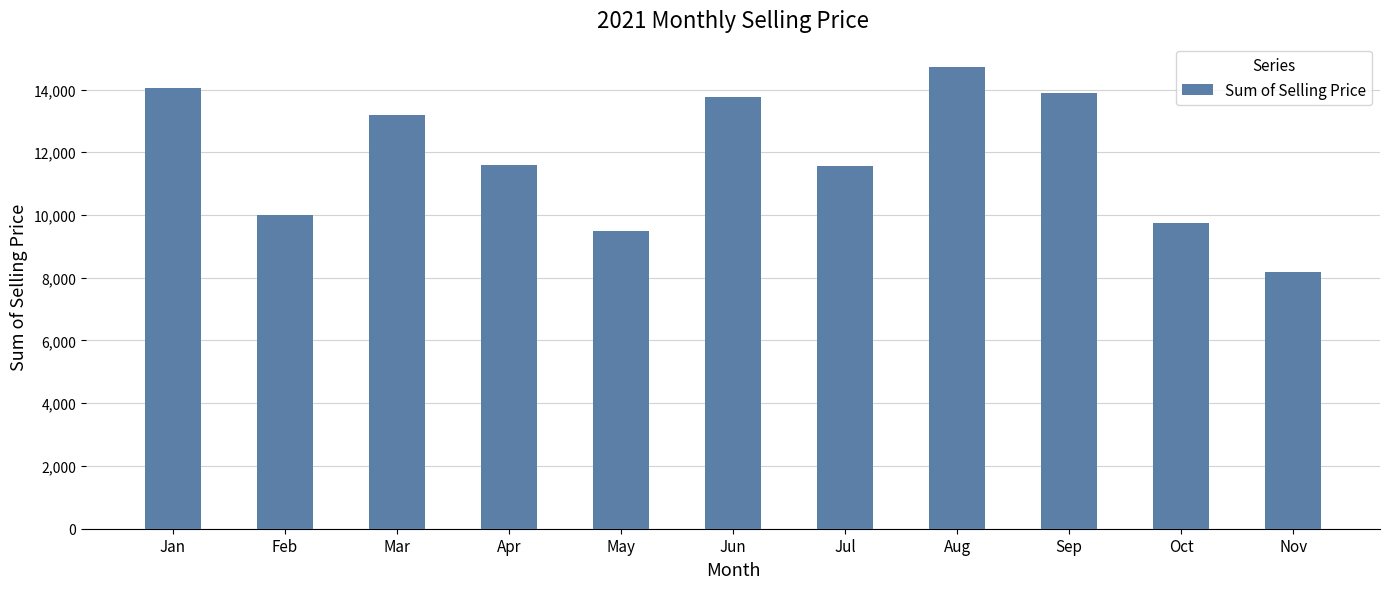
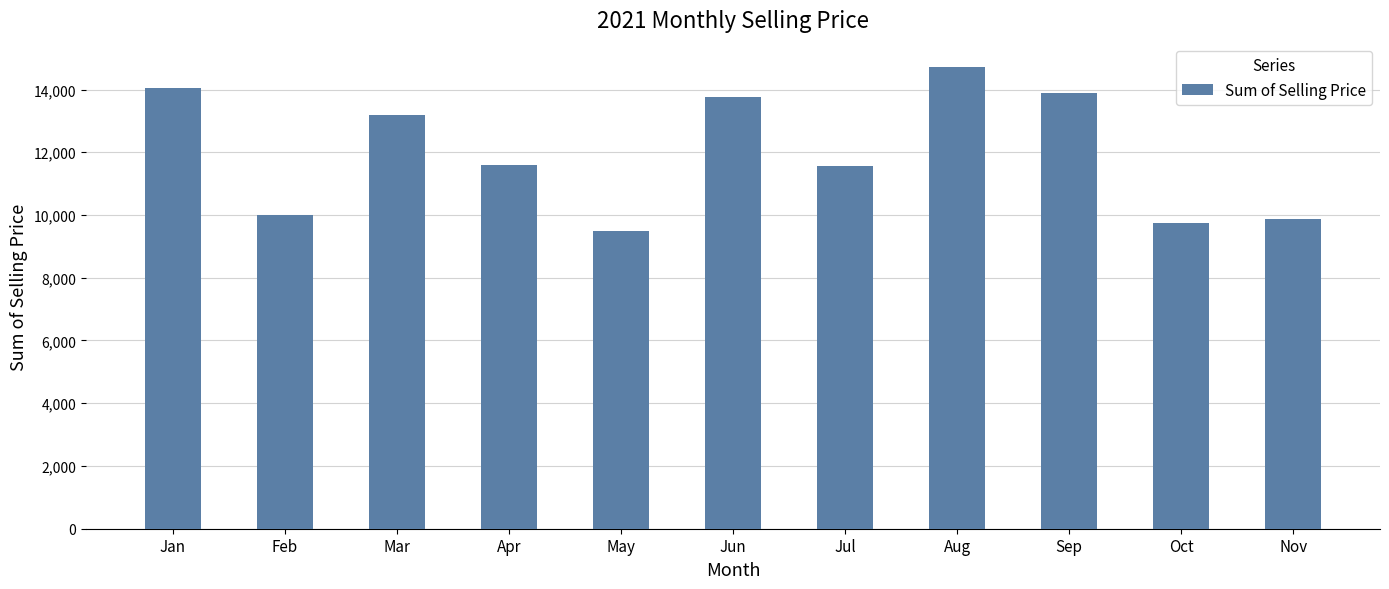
Nov: 8,200 -> 9,900
